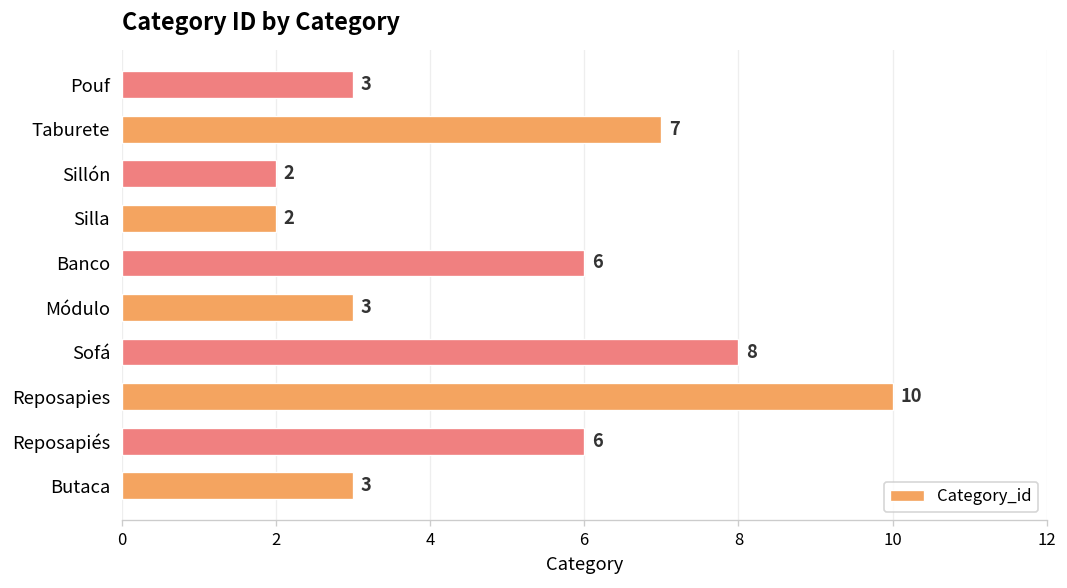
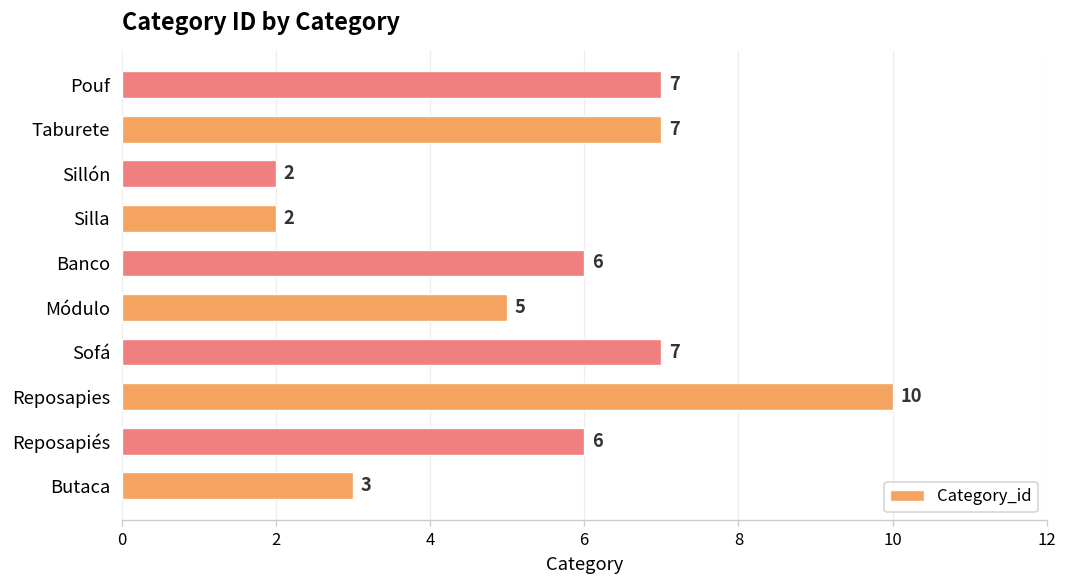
Pouf: 3 -> 7
Módulo: 3 -> 5
Sofá: 8 -> 7
